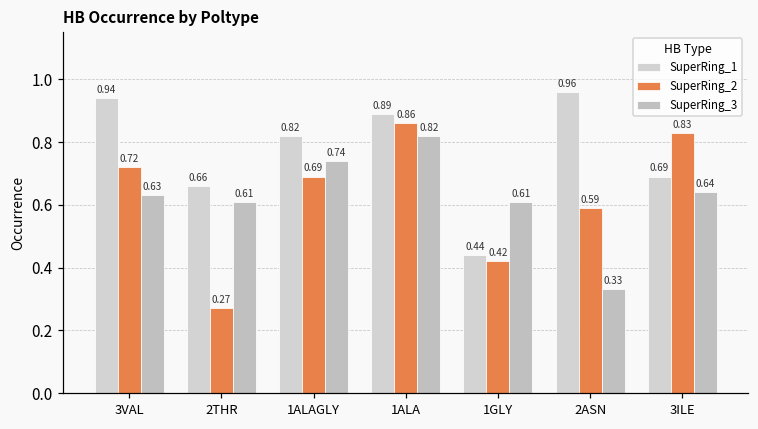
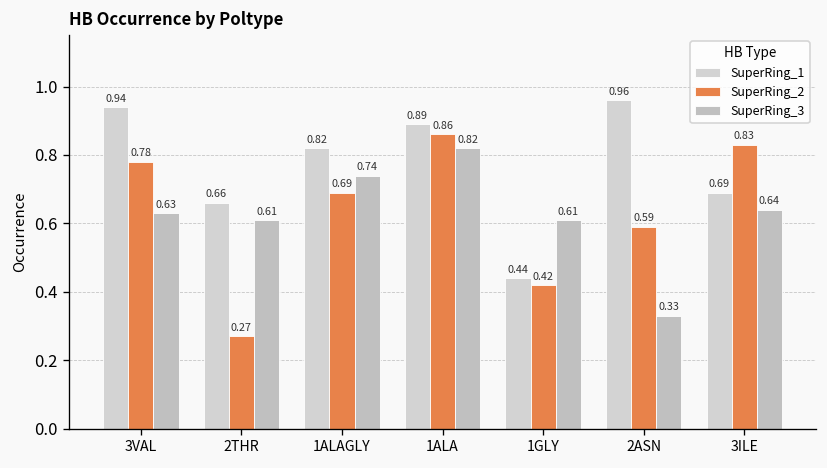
SuperRing_2, 3VAL: 0.72 -> 0.78
